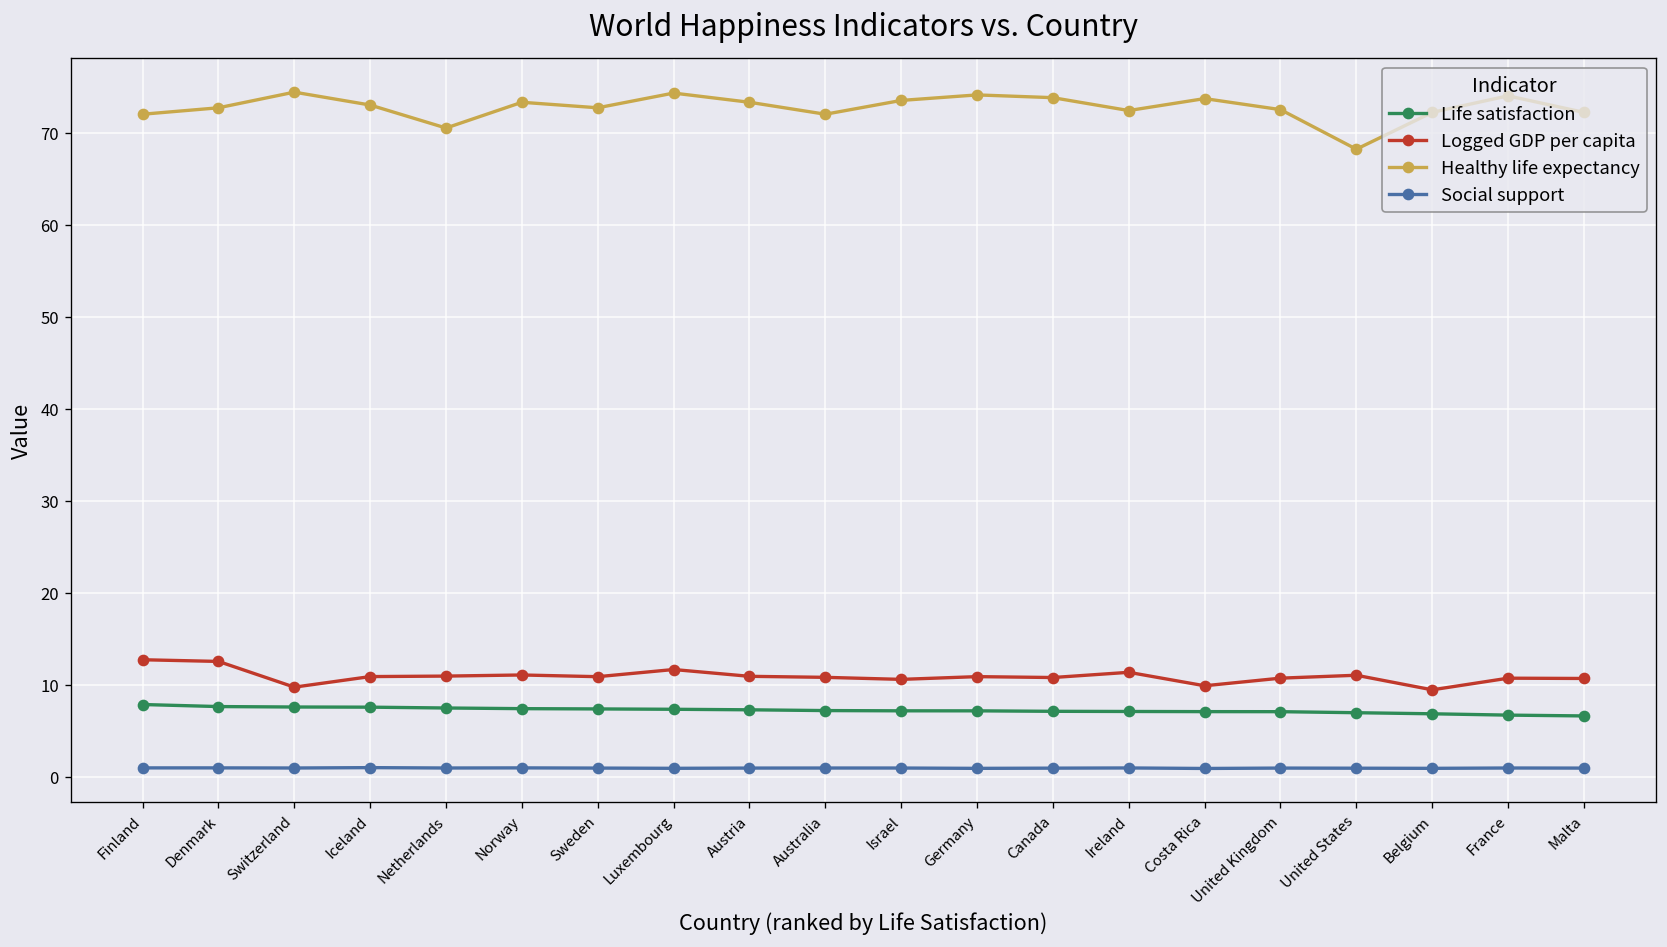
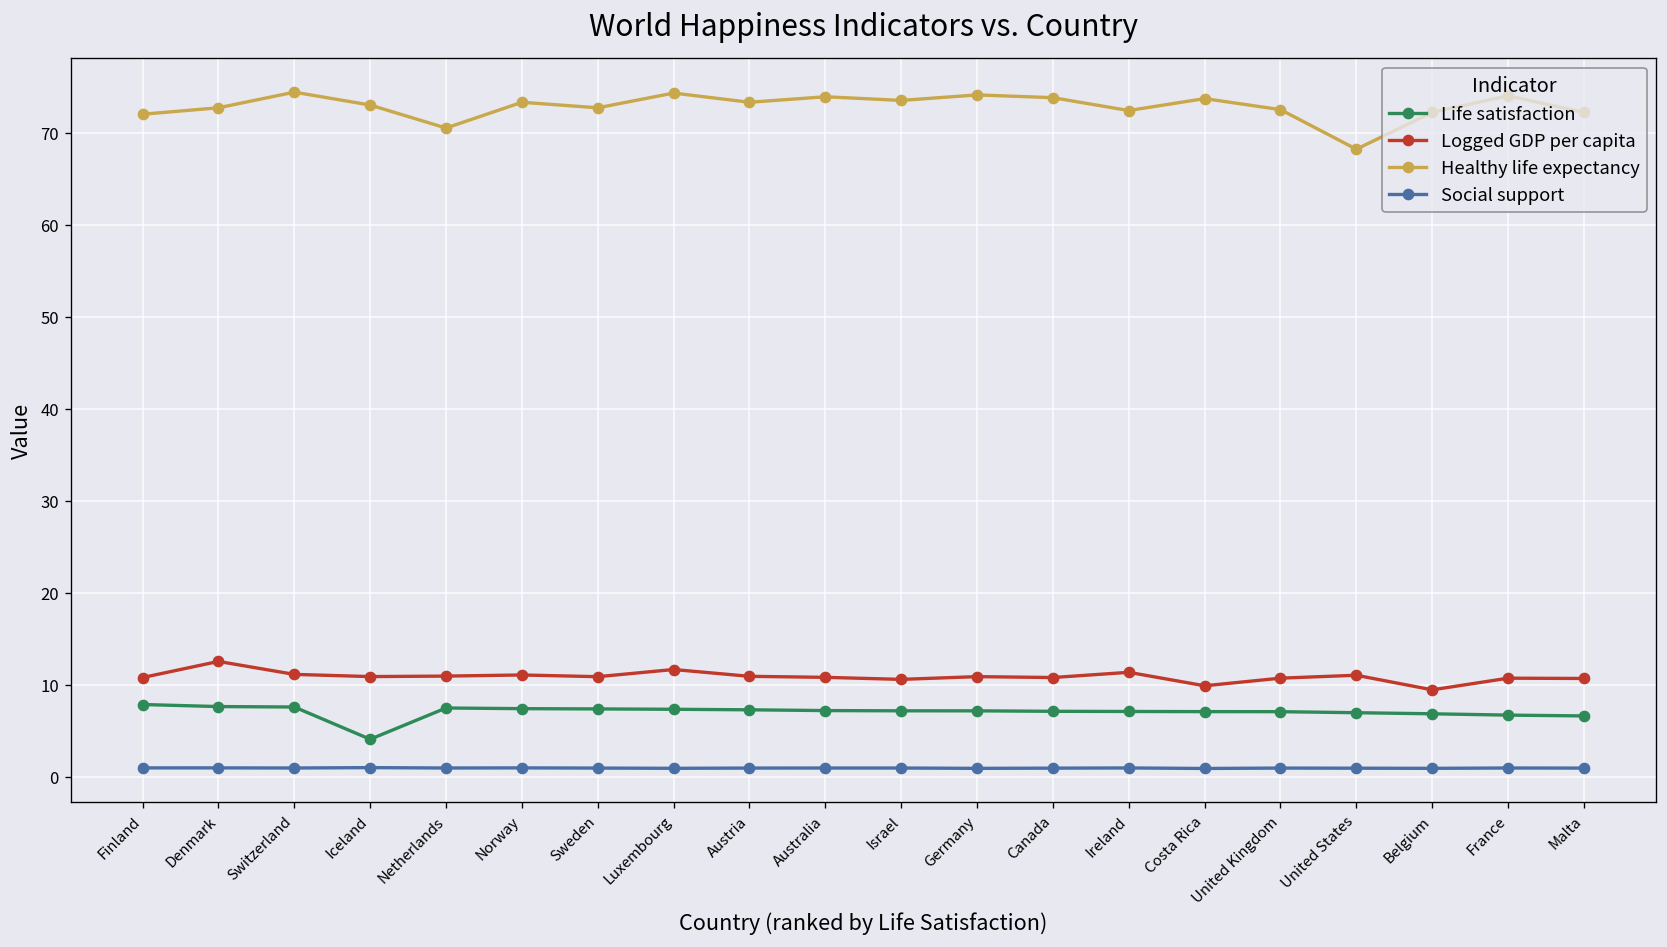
Logged GDP per capita, Finland: 13 -> 11
Logged GDP per capita, Switzerland: 10 -> 11
Life satisfaction, Iceland: 8 -> 4
Healthy life expectancy, Australia: 72 -> 74
